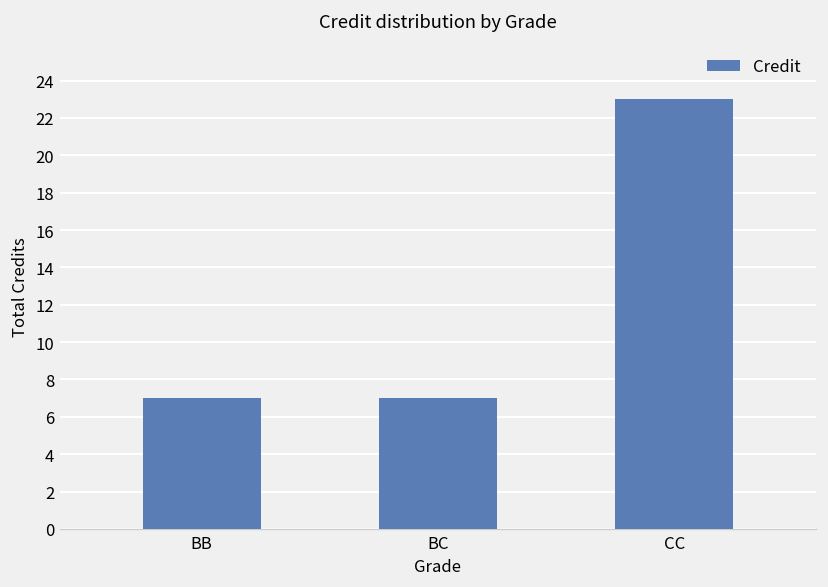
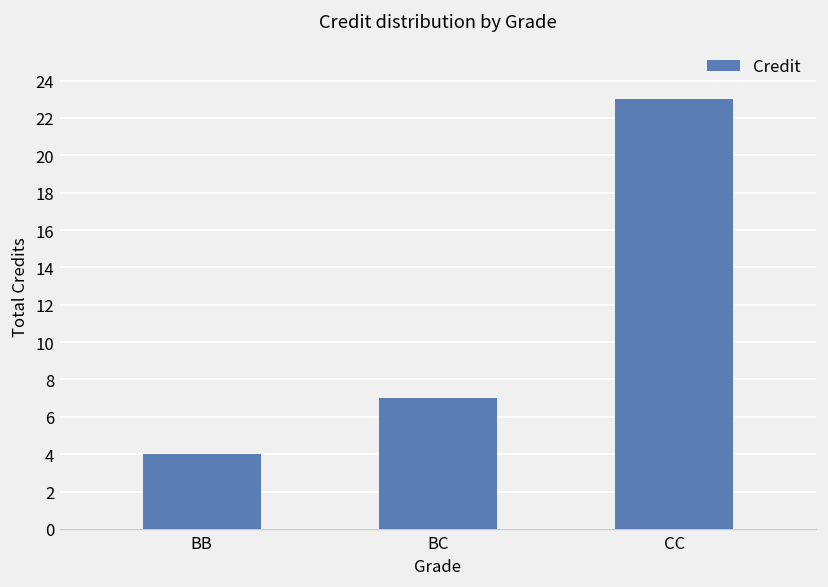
BB: 7 -> 4
